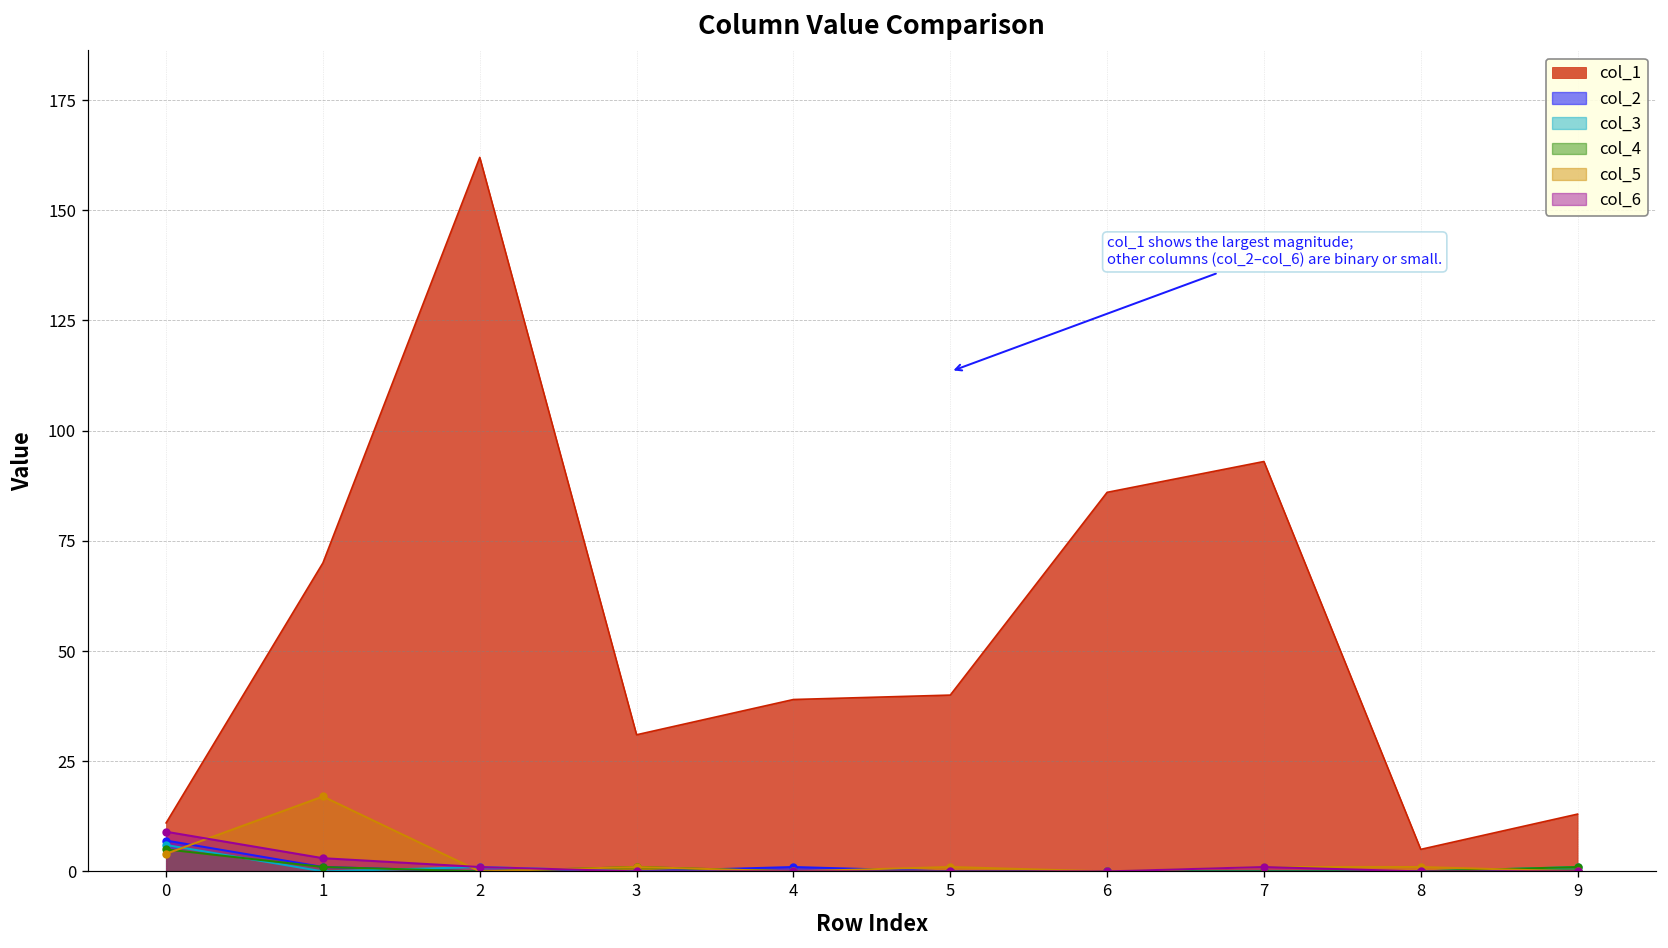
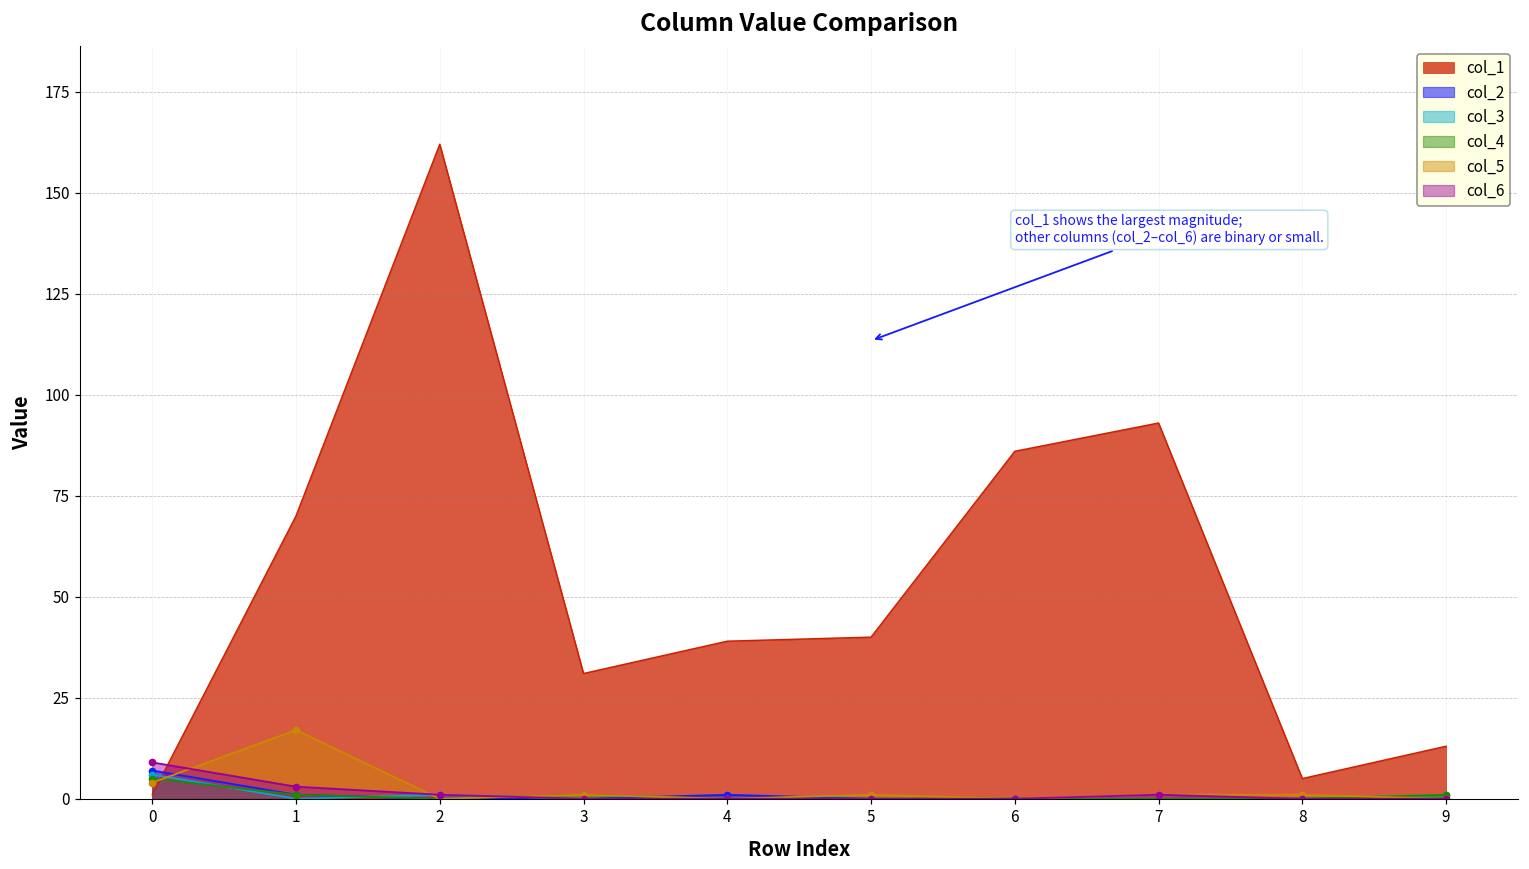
col_1, 0: 11 -> 1
